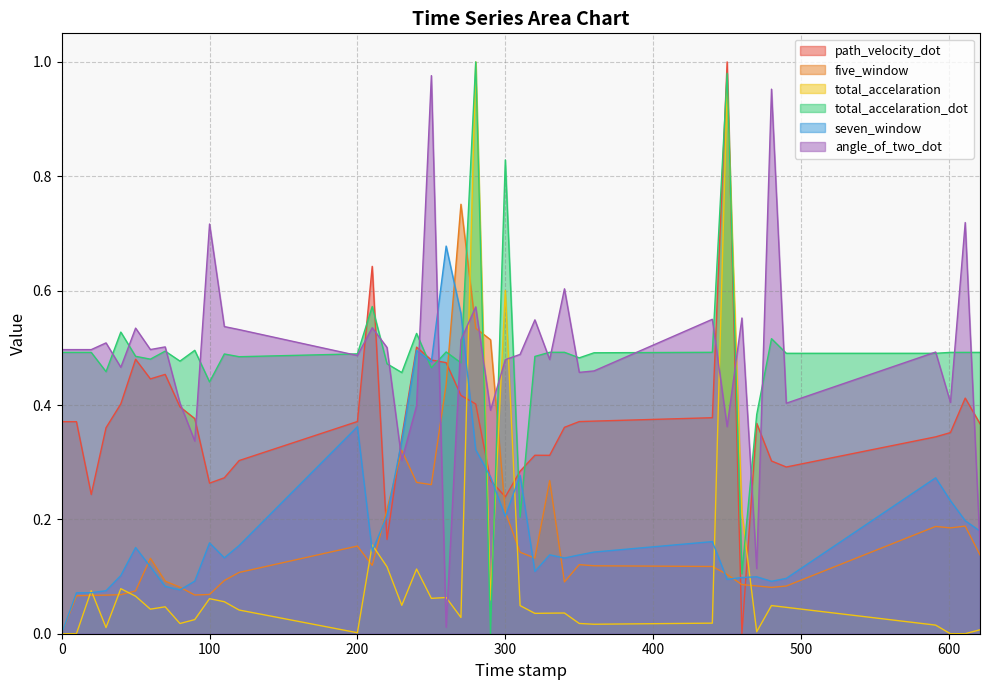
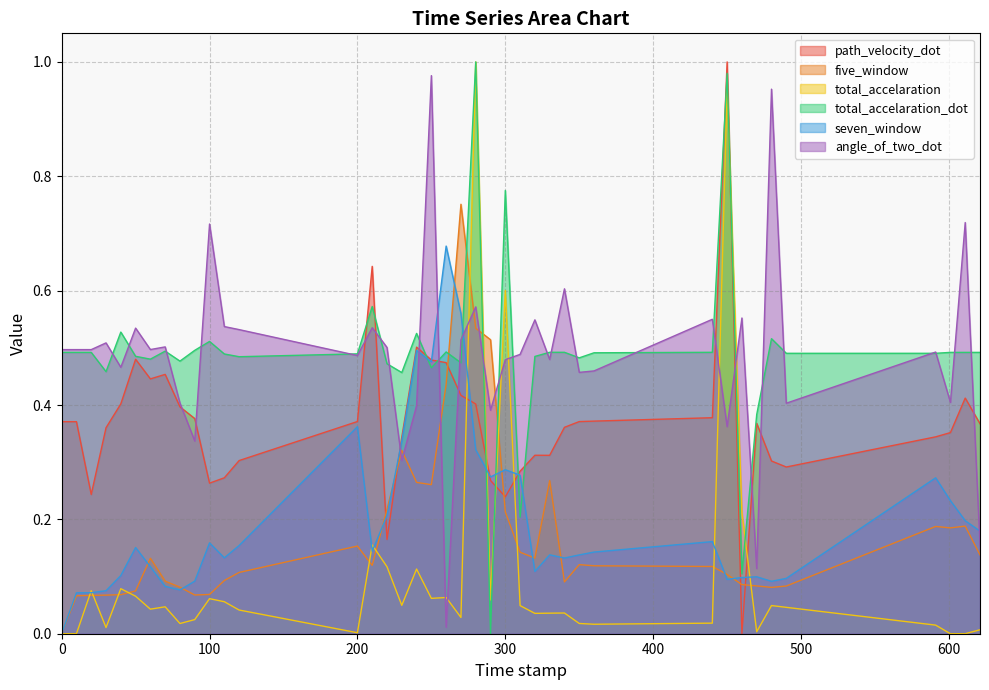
total_accelaration_dot, 100: 0.44 -> 0.51
total_accelaration_dot, 300: 0.83 -> 0.78
seven_window, 300: 0.21 -> 0.29
